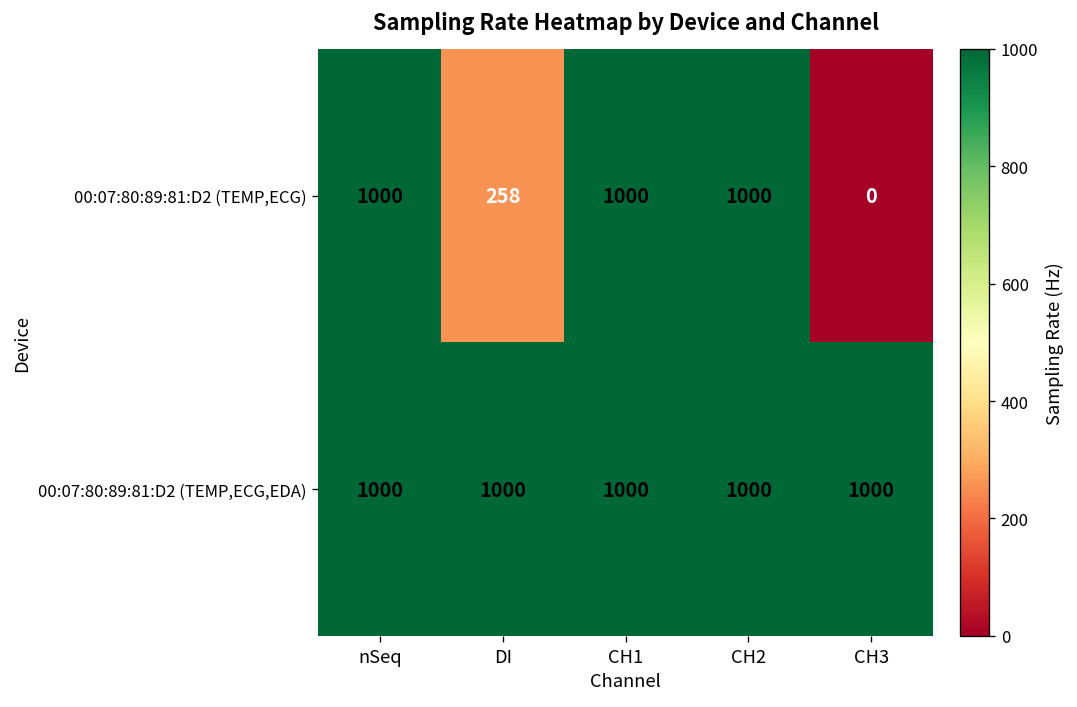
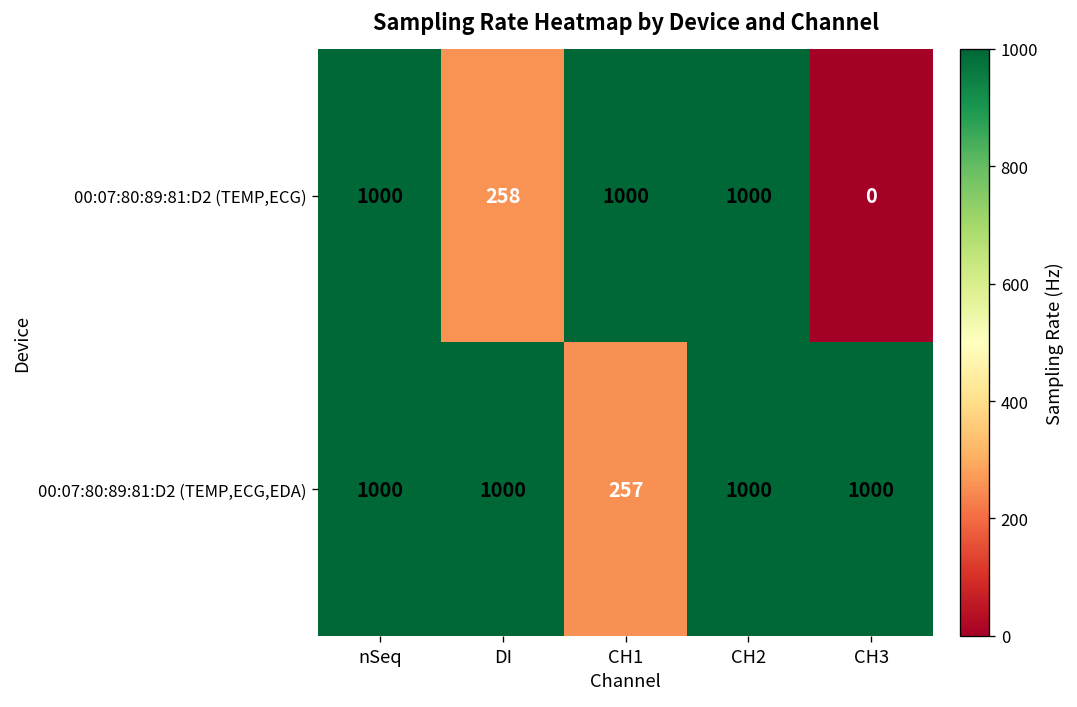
00:07:80:89:81:D2 (TEMP,ECG,EDA), CH1: 1000 -> 257
